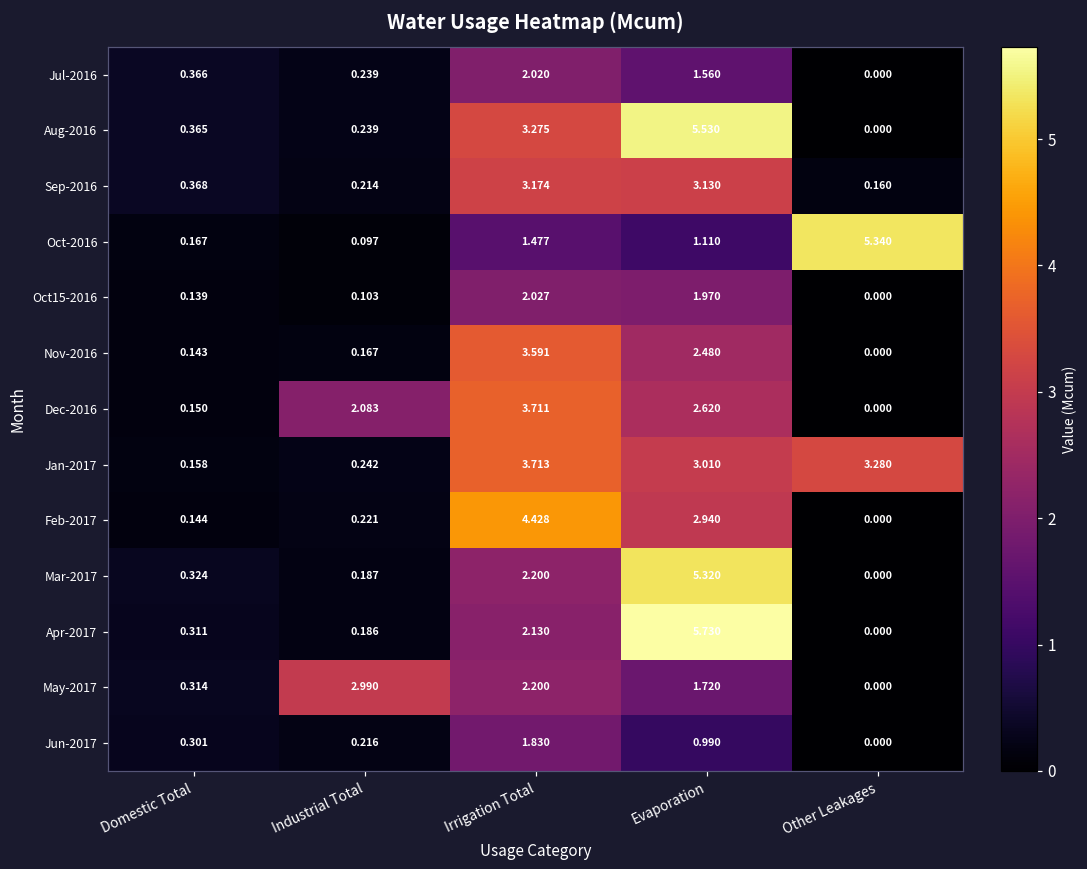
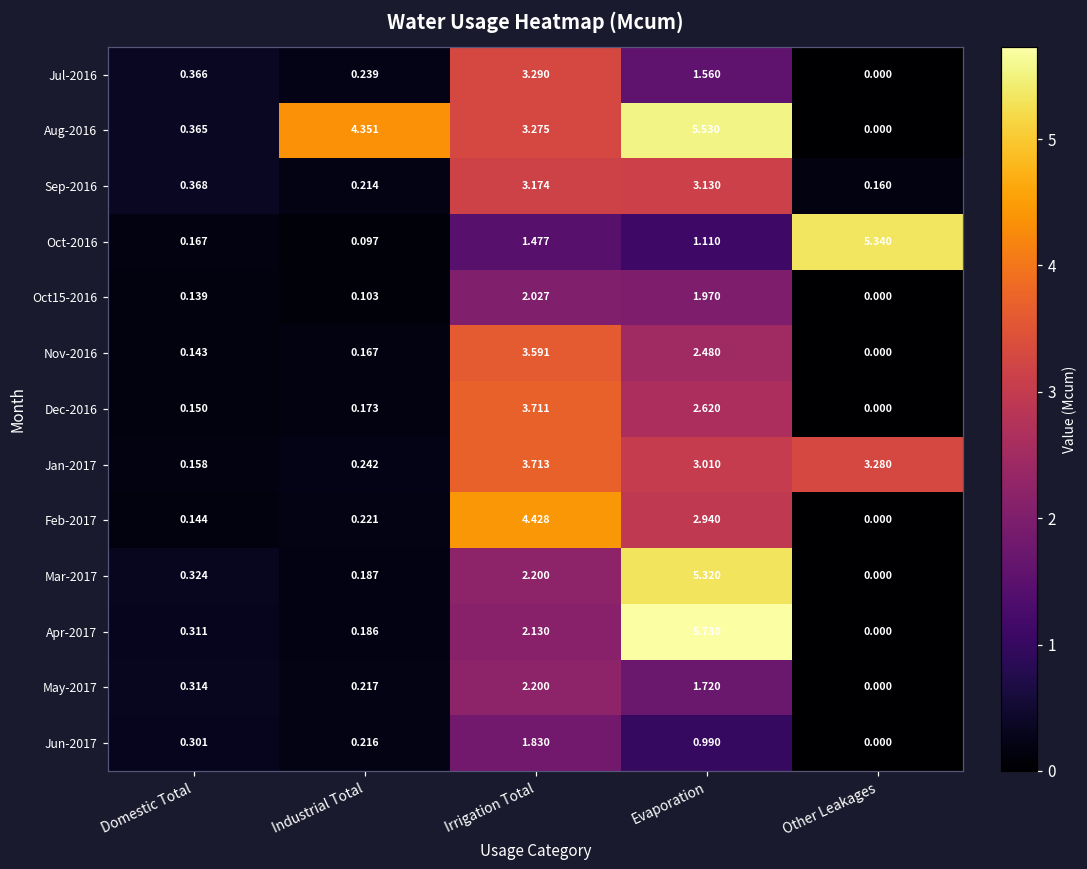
Jul-2016, Irrigation Total: 2.020 -> 3.290
Aug-2016, Industrial Total: 0.239 -> 4.351
Dec-2016, Industrial Total: 2.083 -> 0.173
May-2017, Industrial Total: 2.990 -> 0.217
